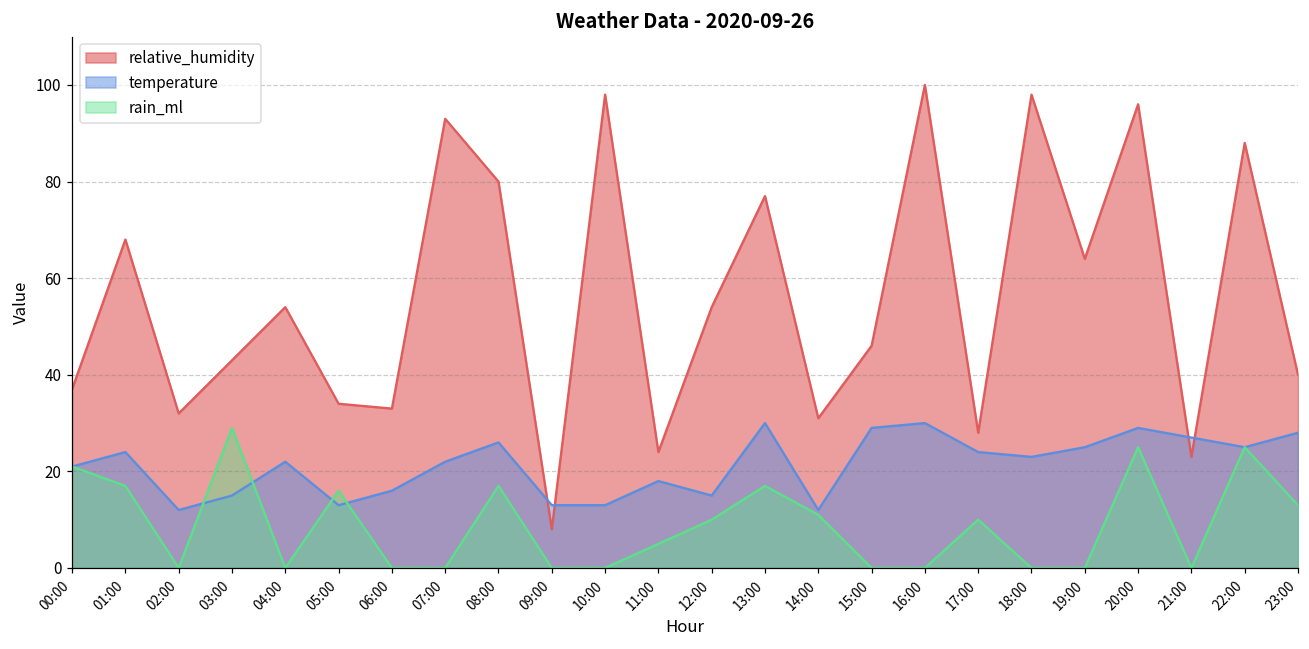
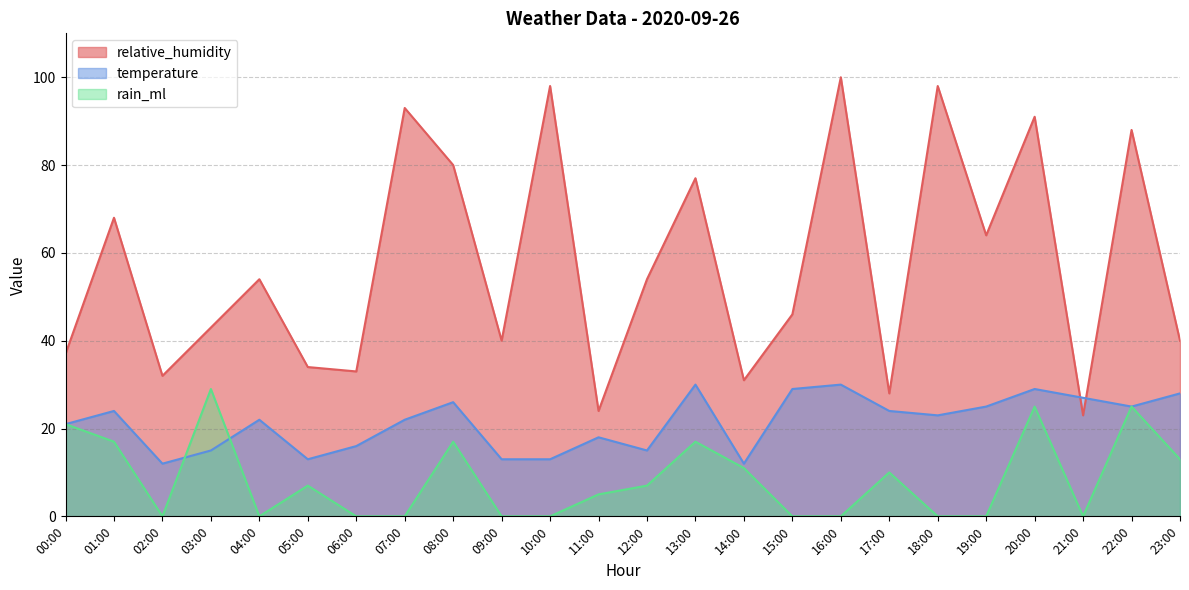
rain_ml, 05:00: 16 -> 7
relative_humidity, 09:00: 8 -> 40
rain_ml, 12:00: 10 -> 7
relative_humidity, 20:00: 96 -> 91
